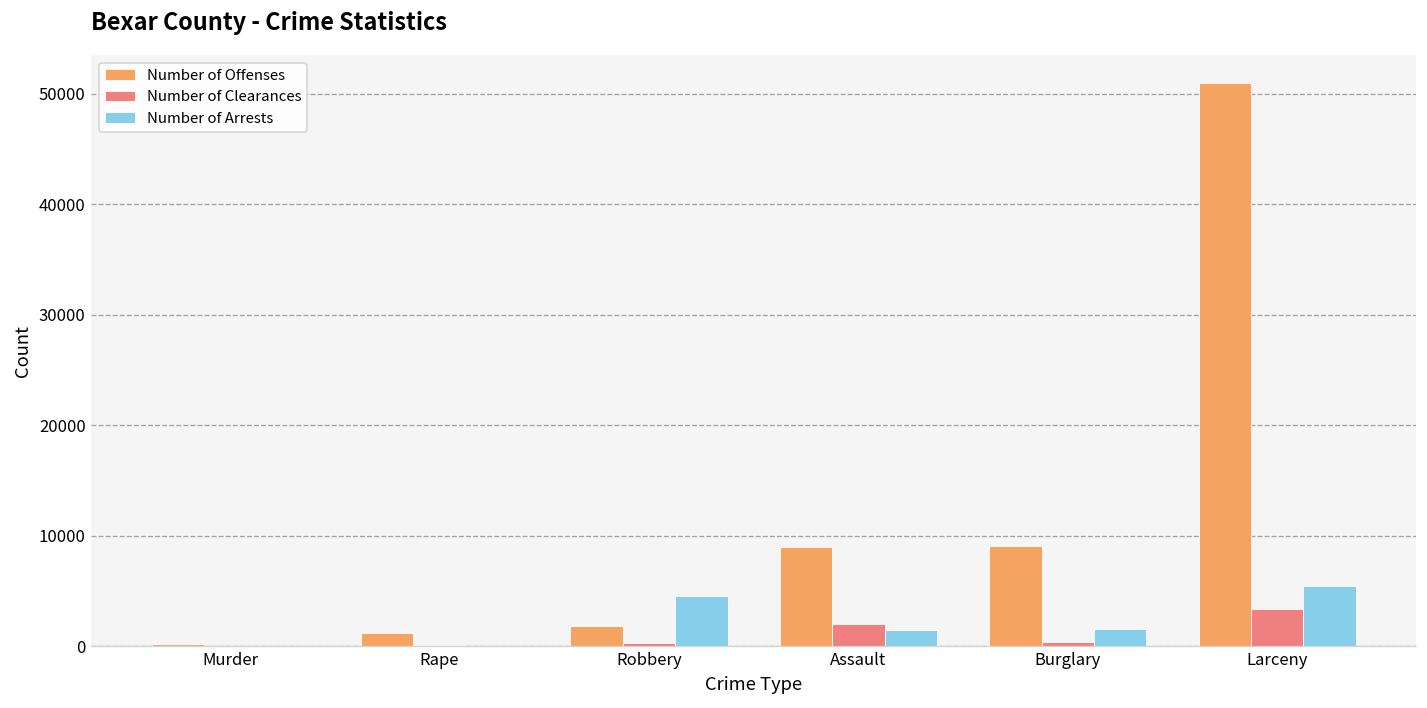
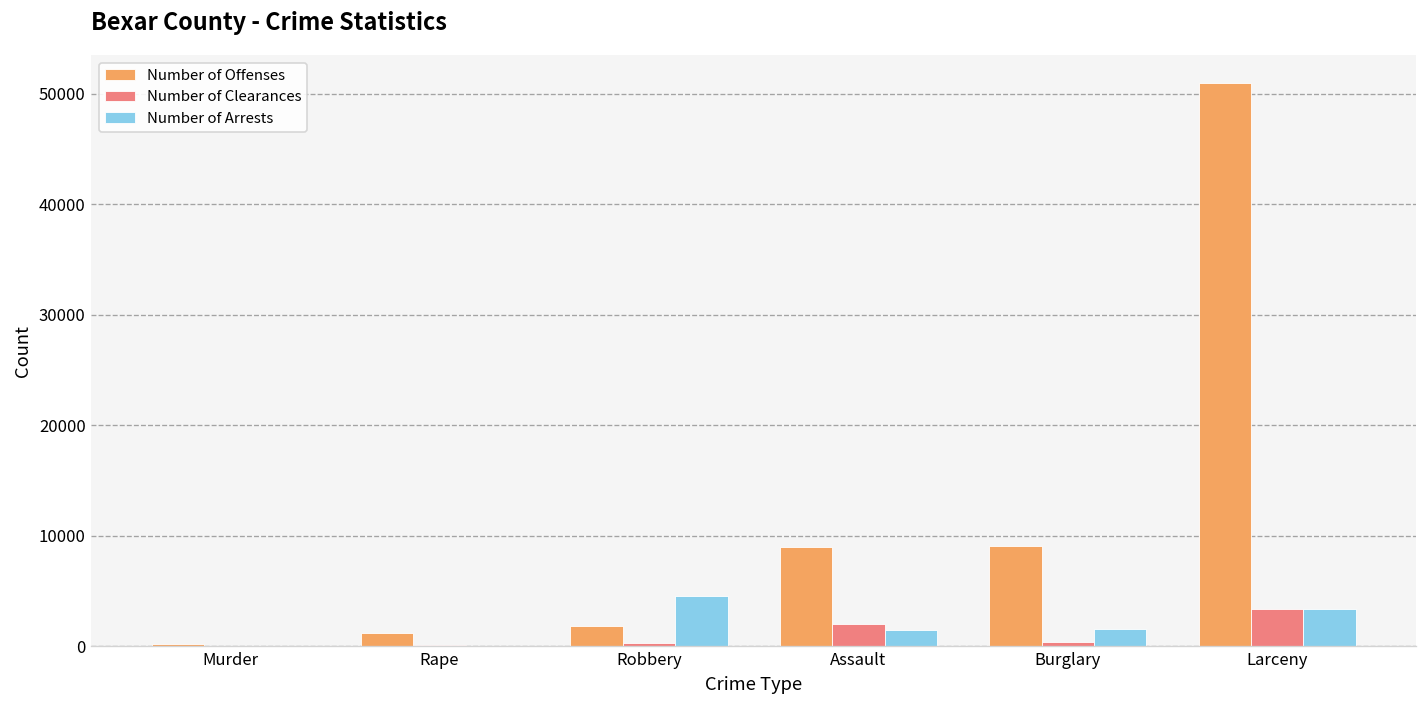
Number of Arrests, Larceny: 5000 -> 3000
